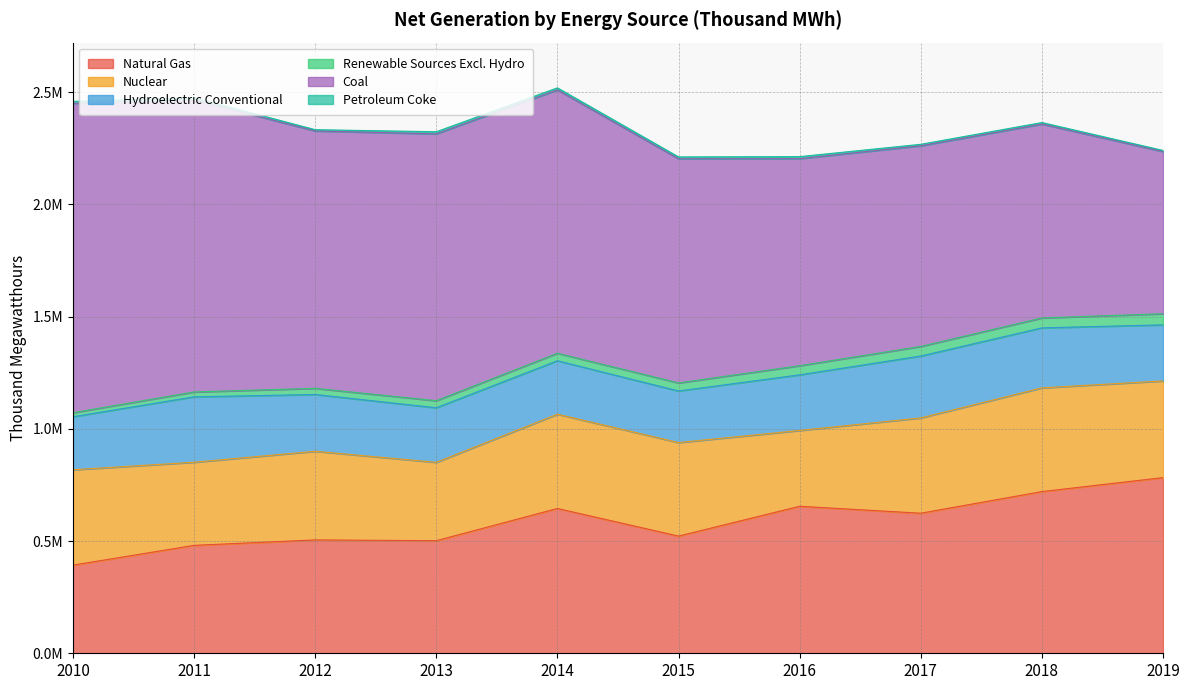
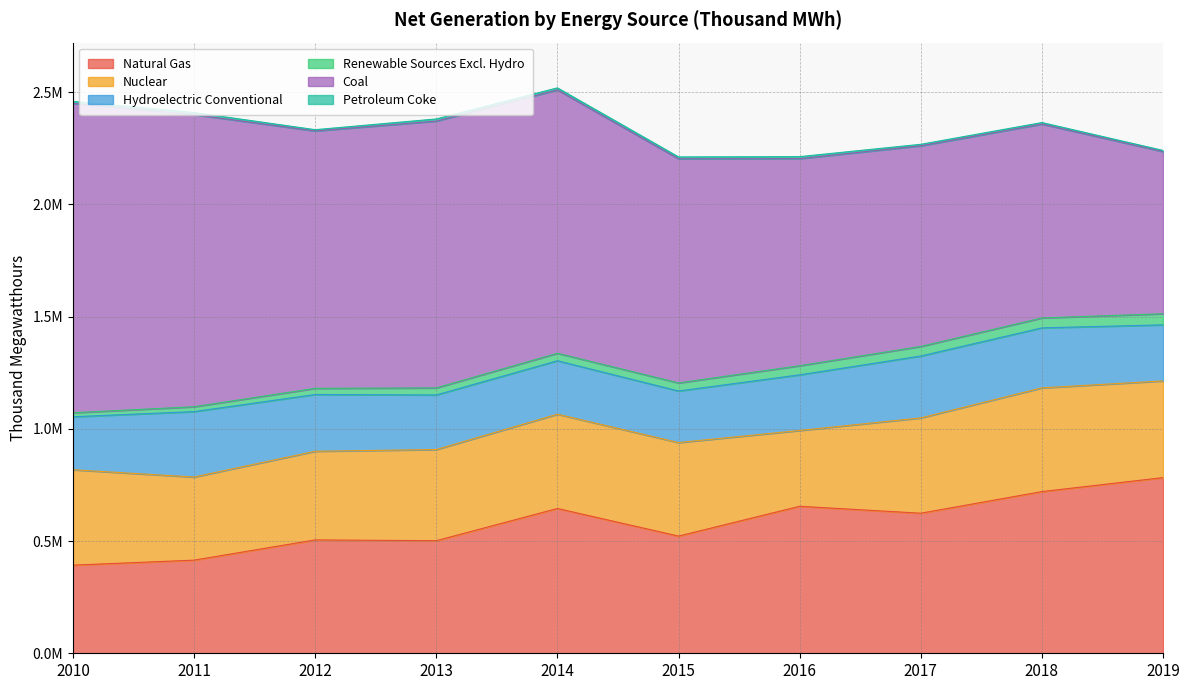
Natural Gas, 2011: 480000 -> 410000
Nuclear, 2013: 350000 -> 410000
